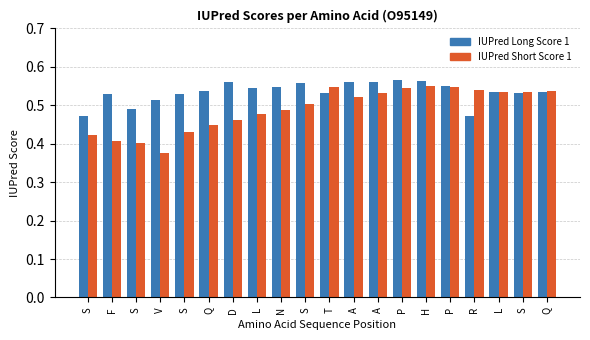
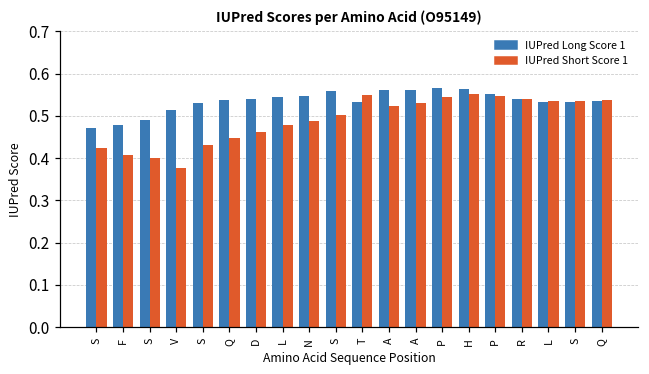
IUPred Long Score 1, F: 0.53 -> 0.48
IUPred Long Score 1, D: 0.56 -> 0.54
IUPred Long Score 1, R: 0.47 -> 0.54
